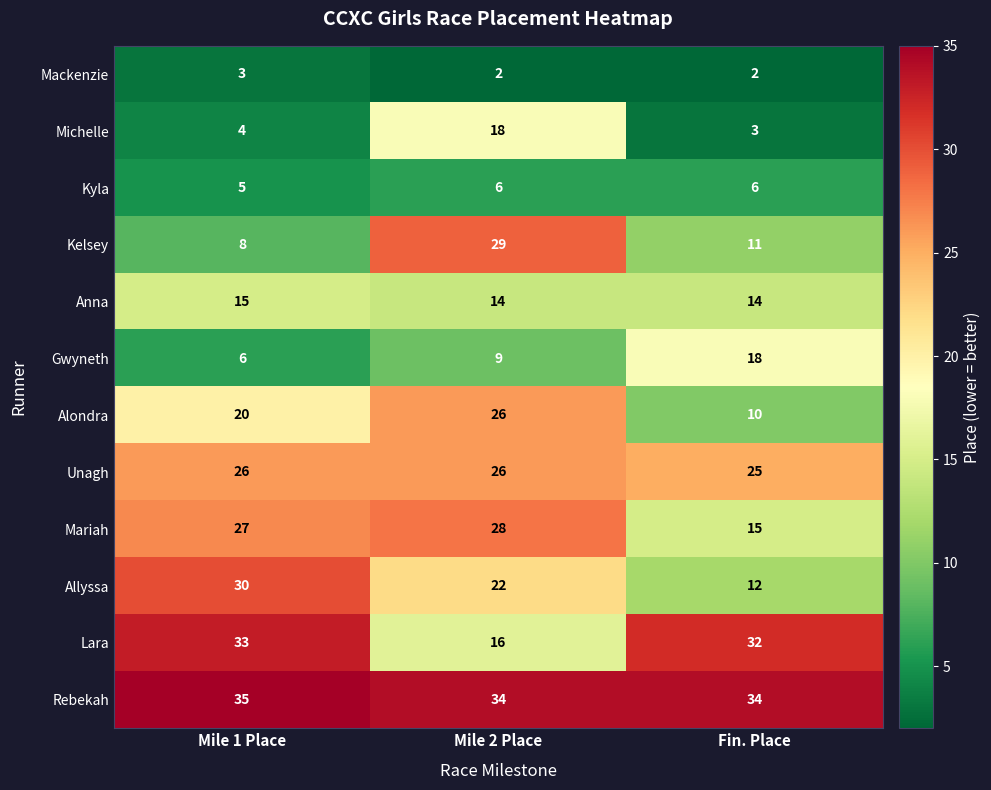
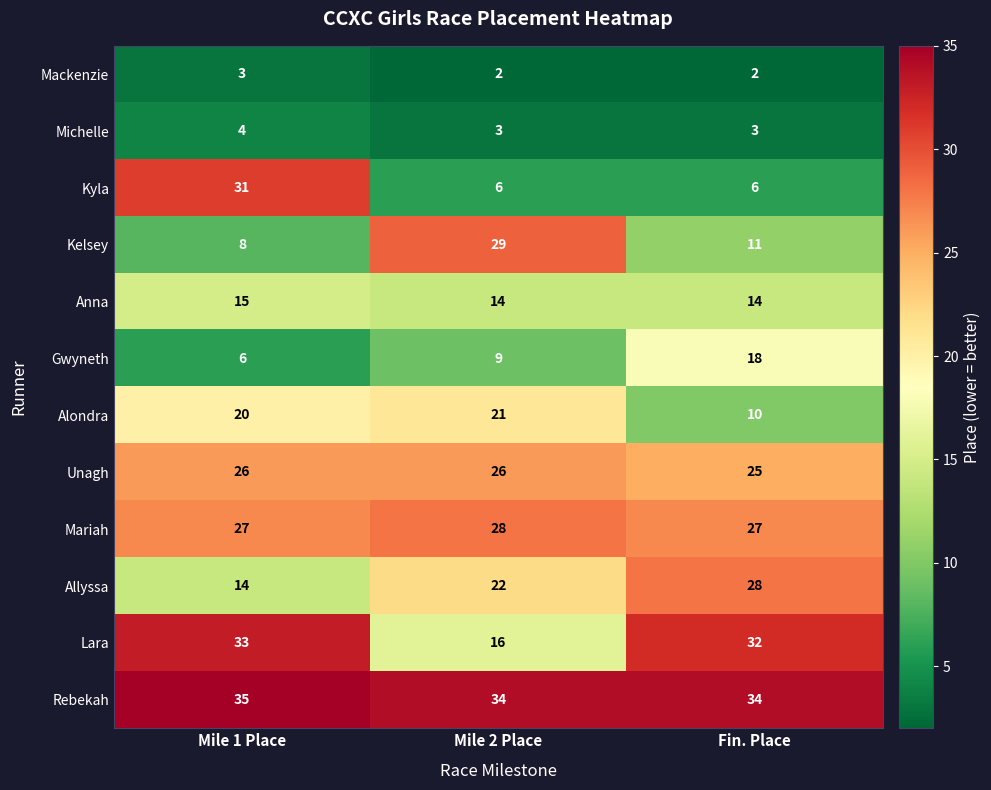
Michelle, Mile 2 Place: 18 -> 3
Kyla, Mile 1 Place: 5 -> 31
Alondra, Mile 2 Place: 26 -> 21
Mariah, Fin. Place: 15 -> 27
Allyssa, Mile 1 Place: 30 -> 14
Allyssa, Fin. Place: 12 -> 28
